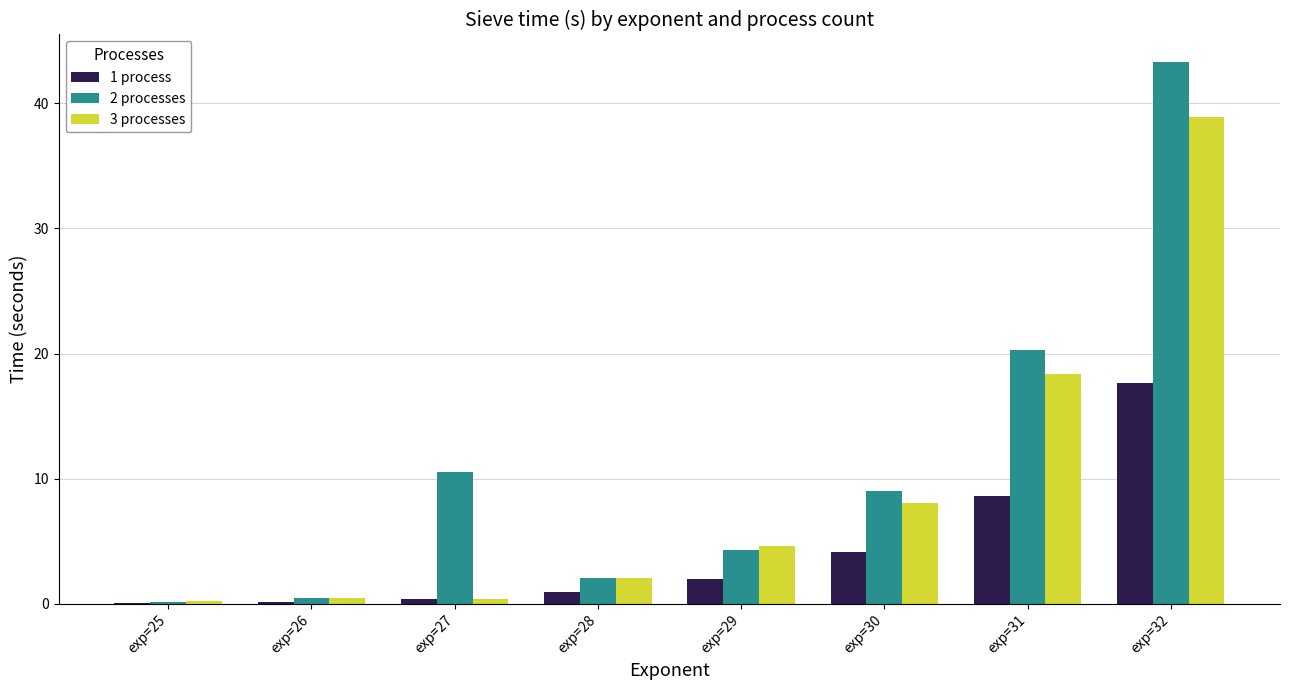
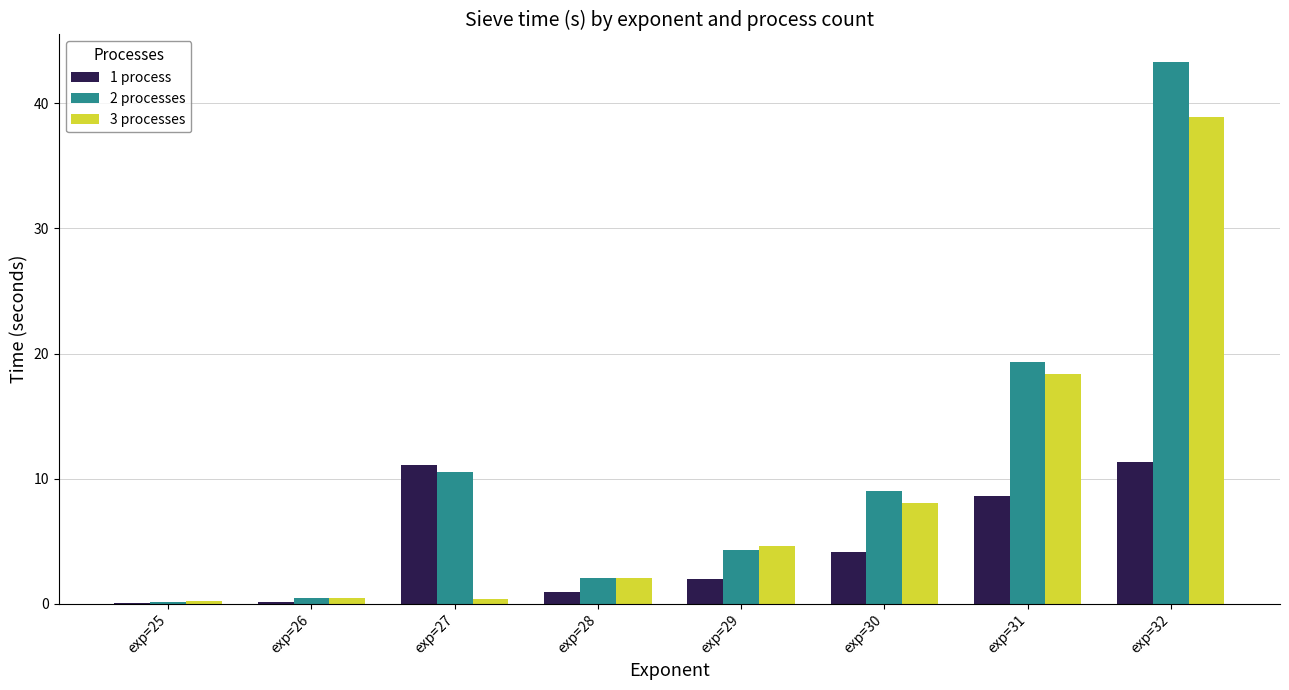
1 process, exp=27: 0.4 -> 11.1
2 processes, exp=31: 20.3 -> 19.3
1 process, exp=32: 17.7 -> 11.3
